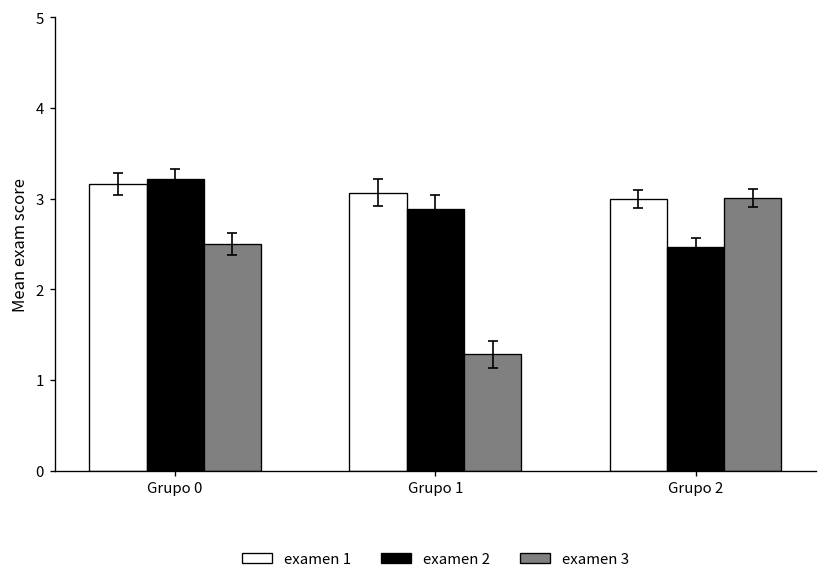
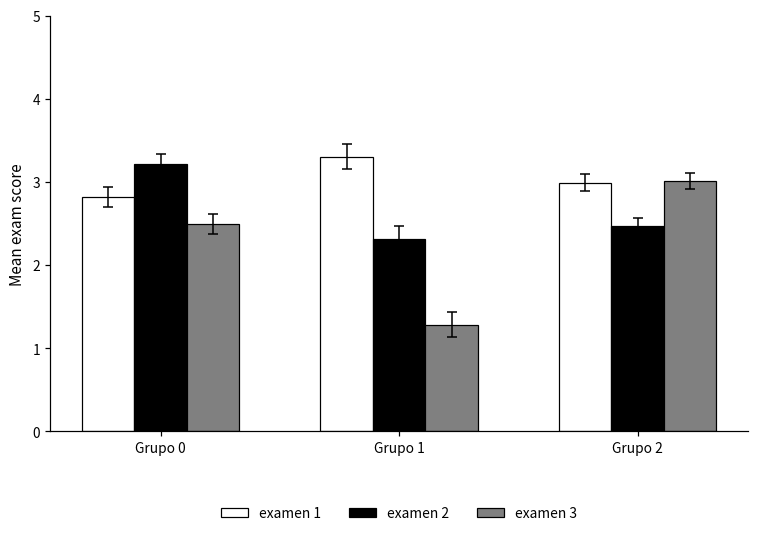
examen 1, Grupo 0: 3.2 -> 2.8
examen 1, Grupo 1: 3.1 -> 3.3
examen 2, Grupo 1: 2.9 -> 2.3
